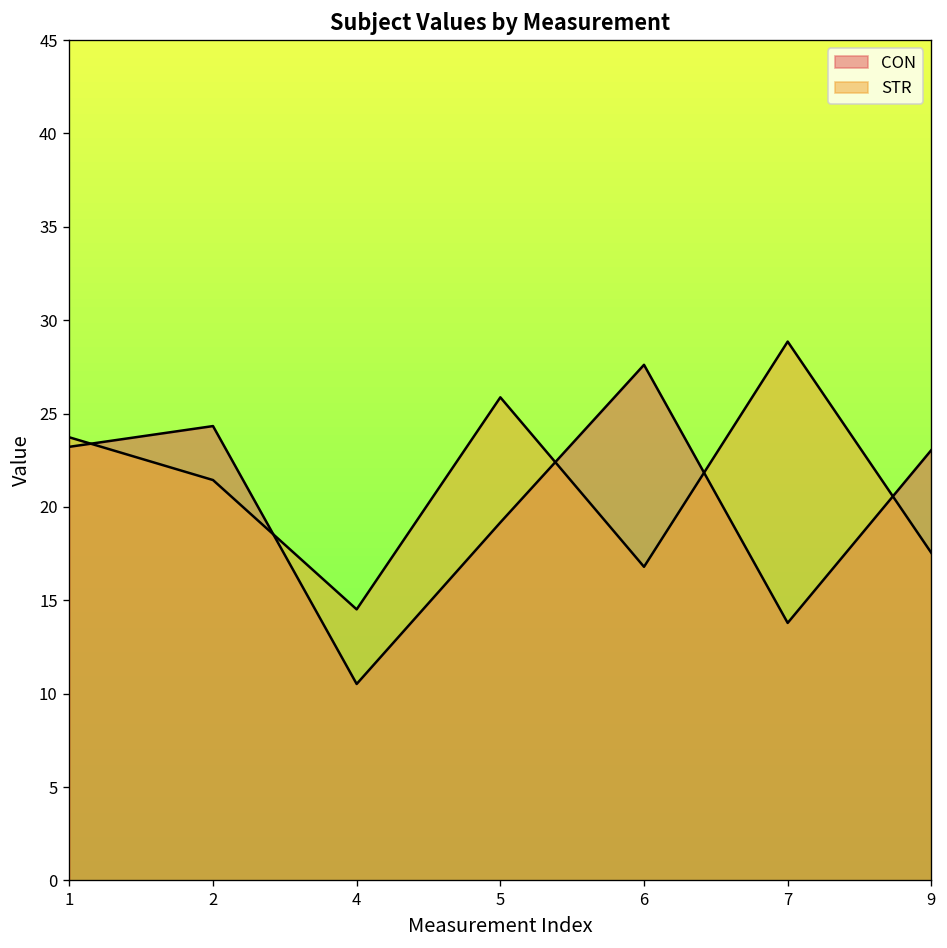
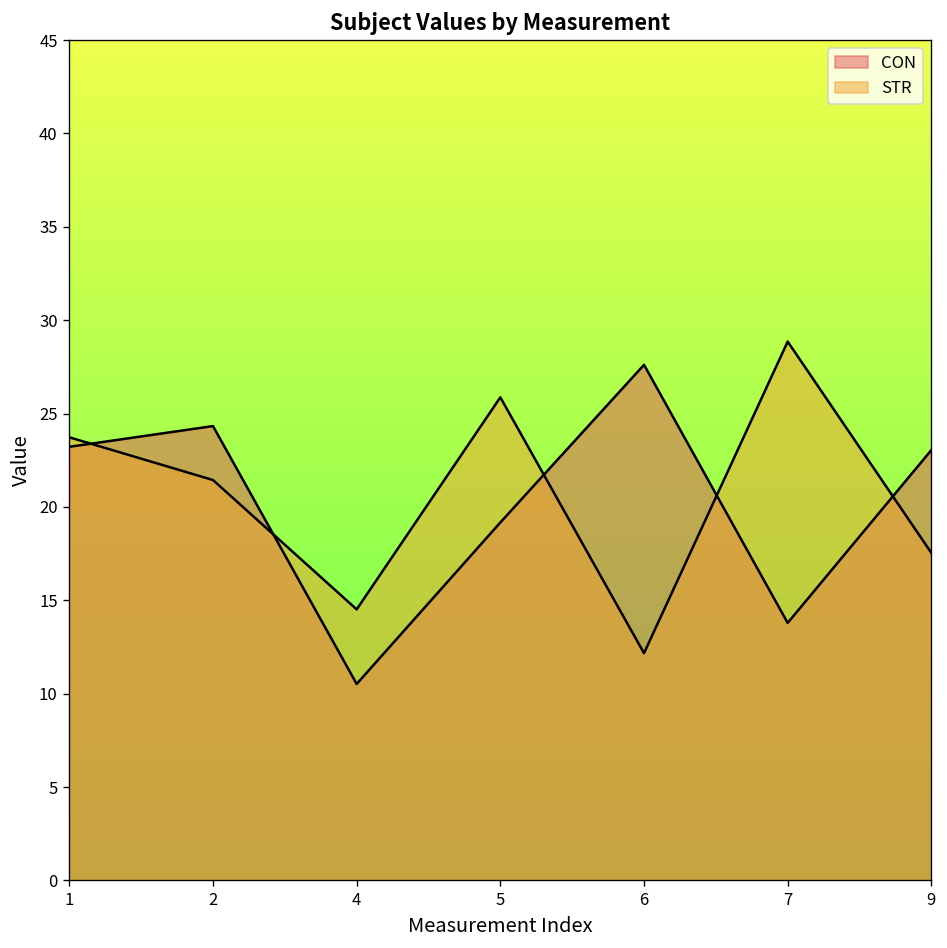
STR, 6: 16.8 -> 12.2
